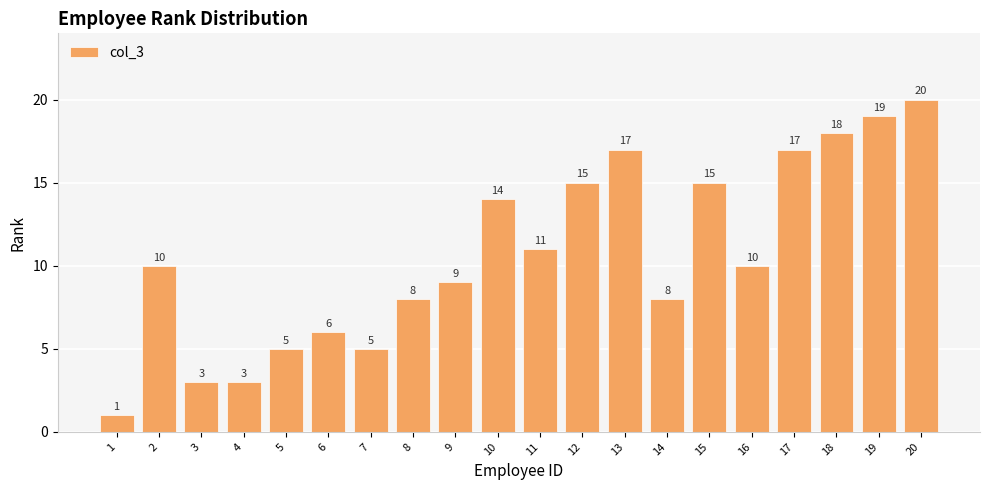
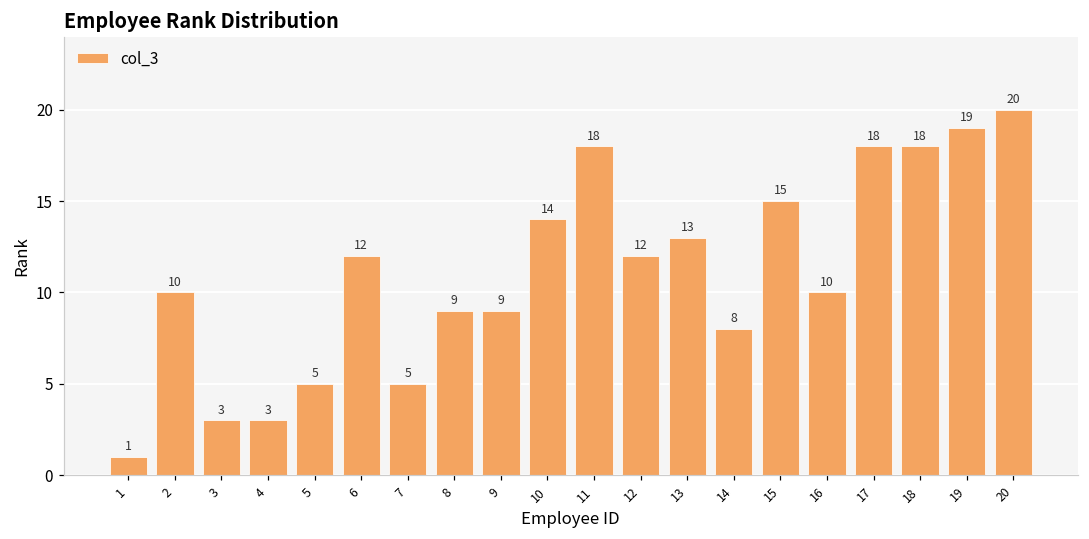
6: 6 -> 12
8: 8 -> 9
11: 11 -> 18
12: 15 -> 12
13: 17 -> 13
17: 17 -> 18
